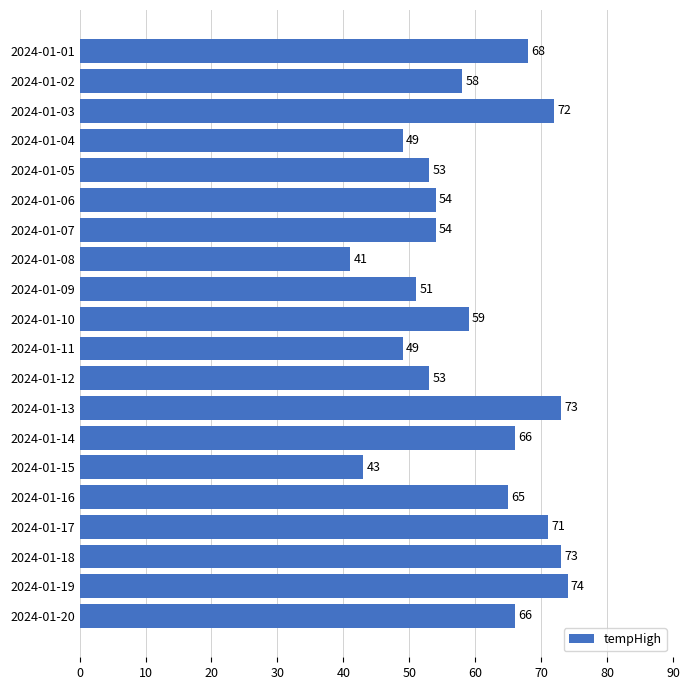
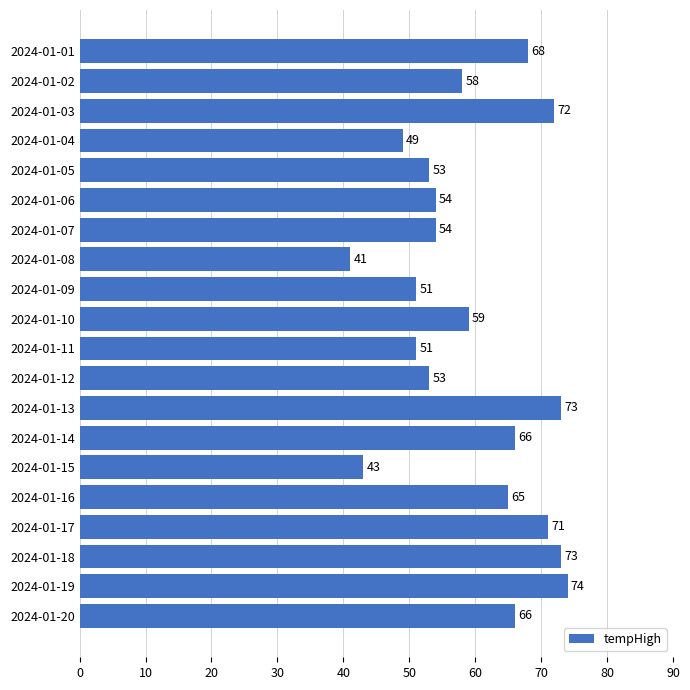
2024-01-11: 49 -> 51
